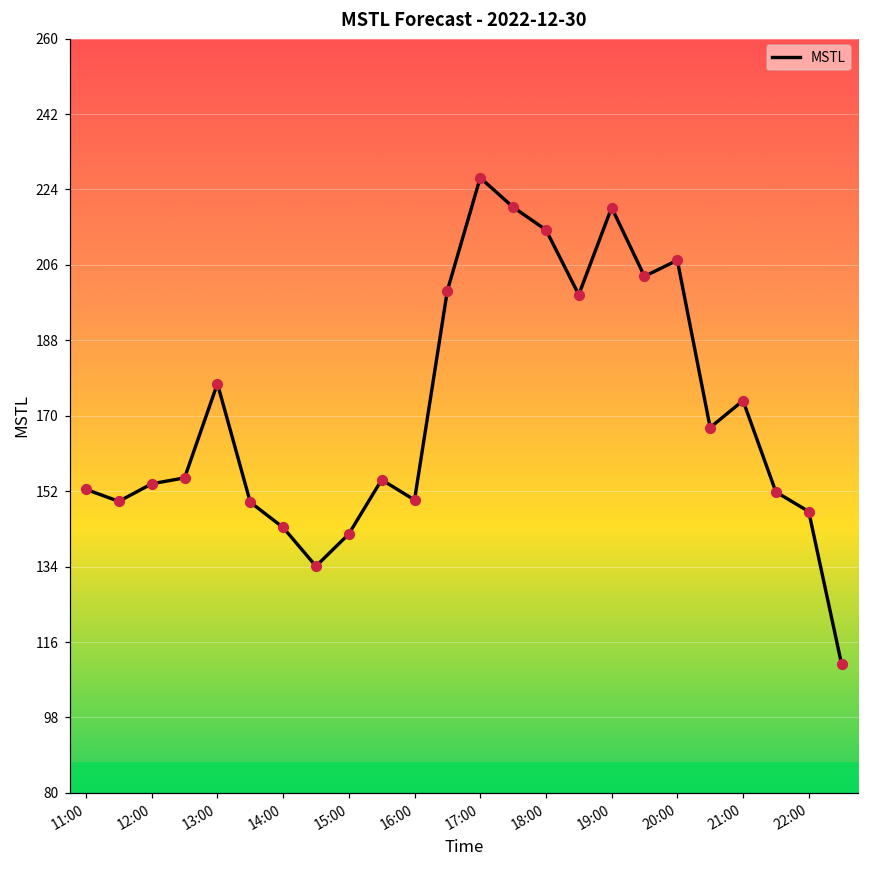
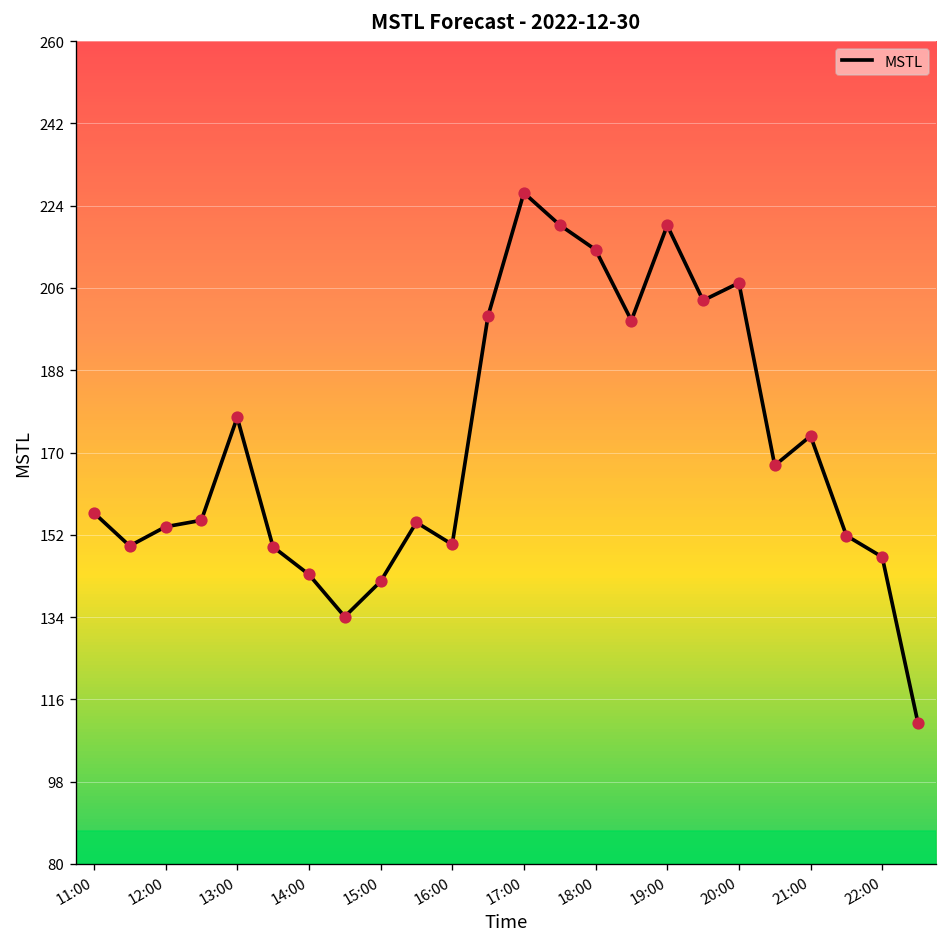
11:00: 152 -> 157
